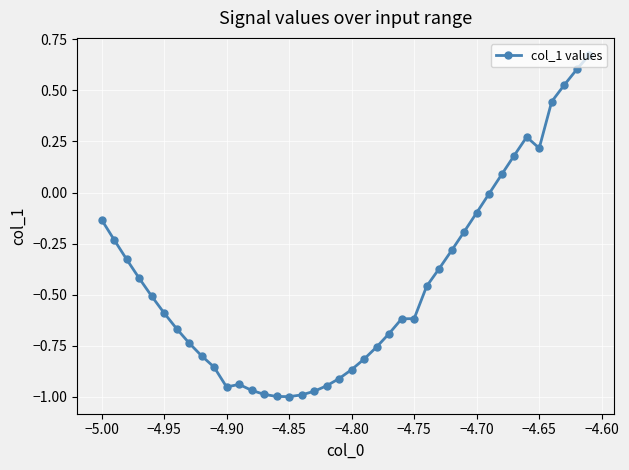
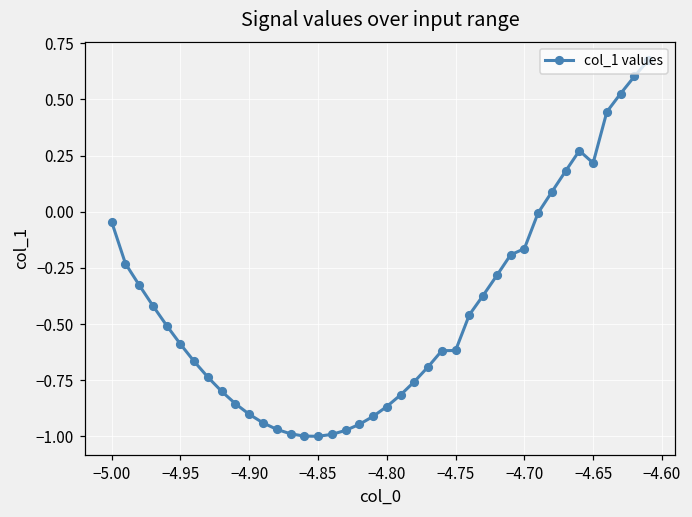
−5.00: -0.13 -> -0.04
−4.90: -0.95 -> -0.90
−4.70: -0.10 -> -0.16
